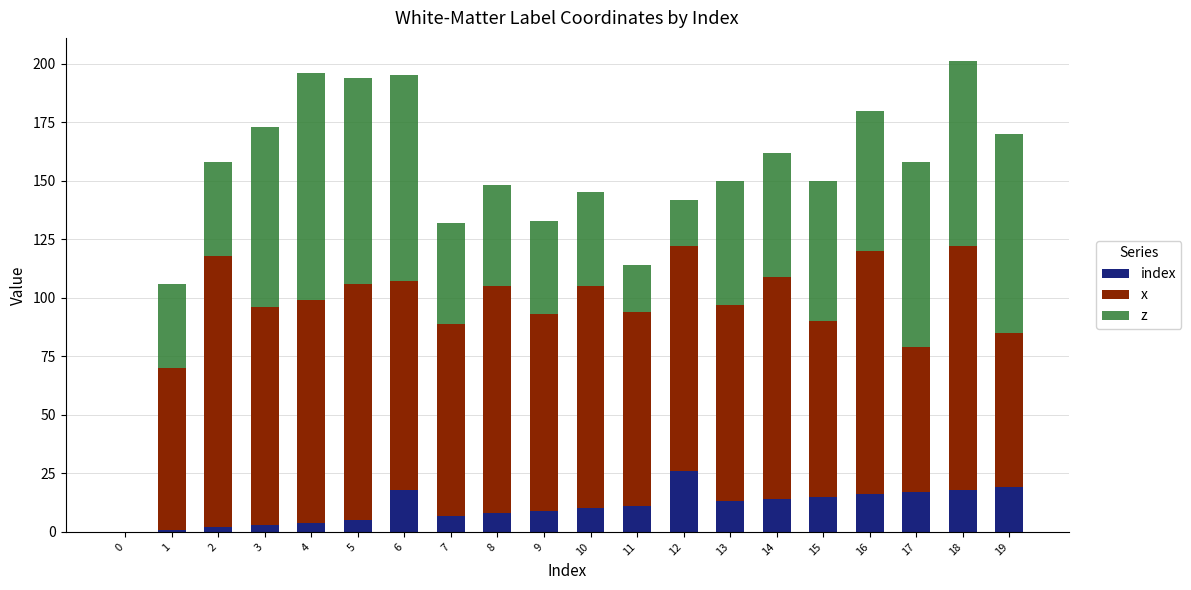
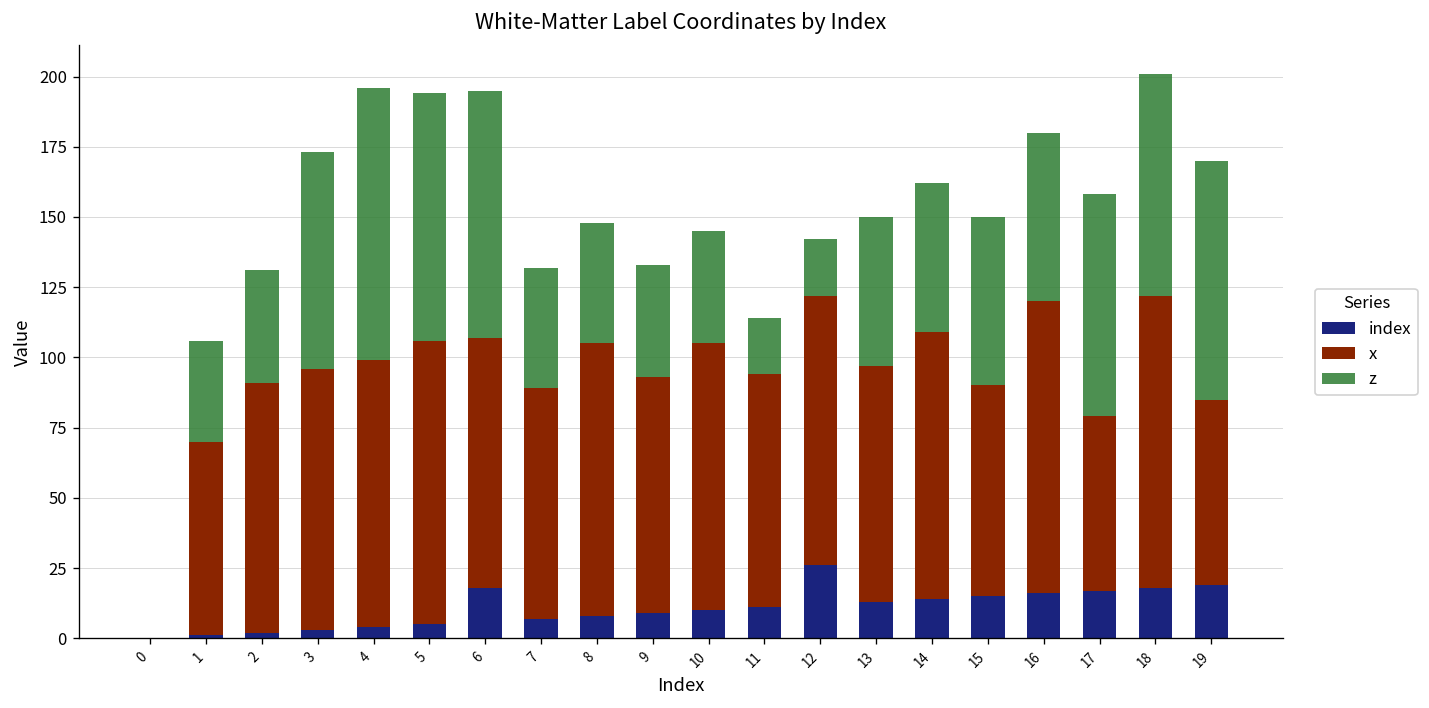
x, 2: 116 -> 89
